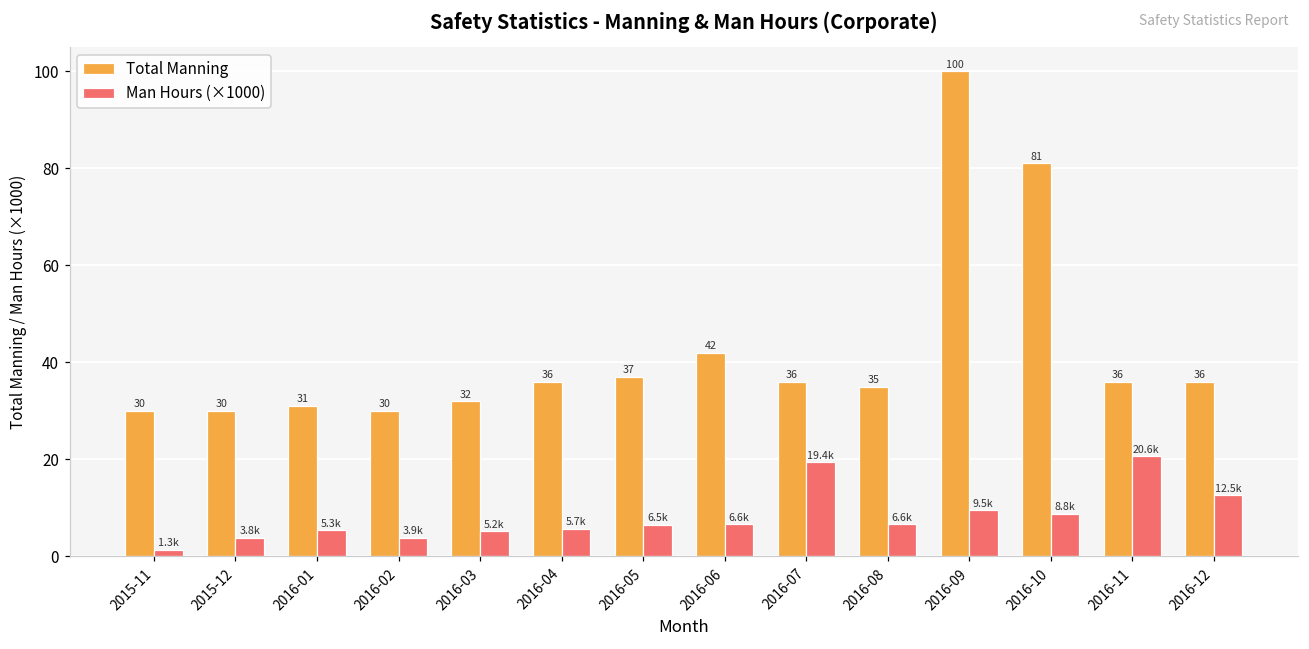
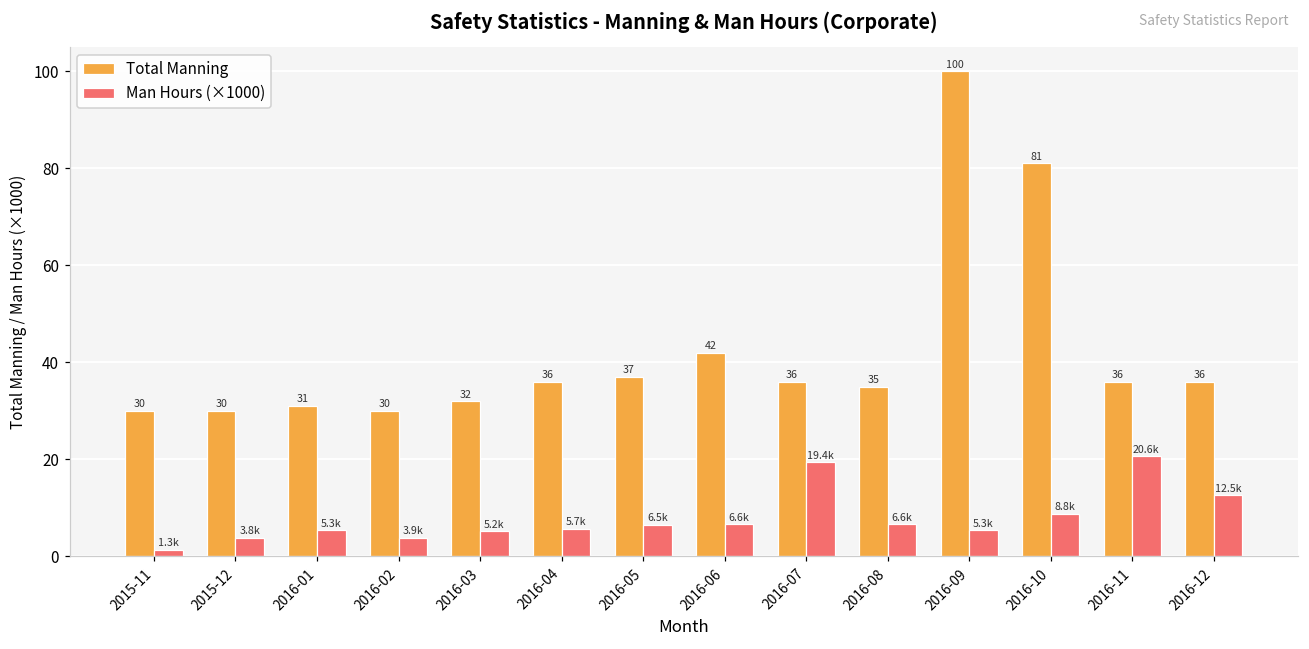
Man Hours (×1000), 2016-09: 9.5k -> 5.3k
